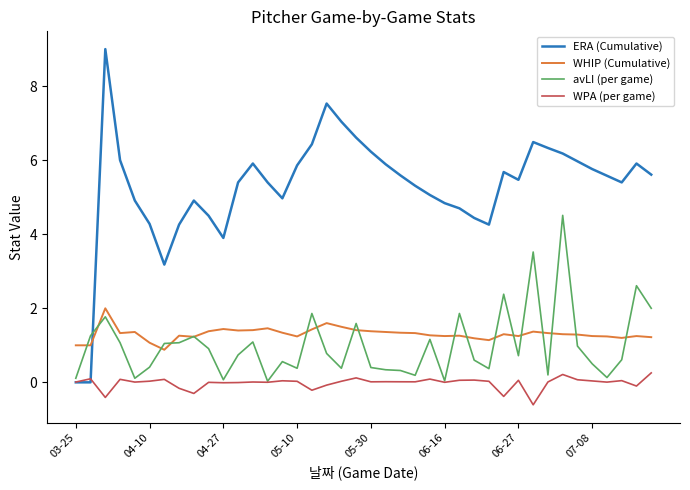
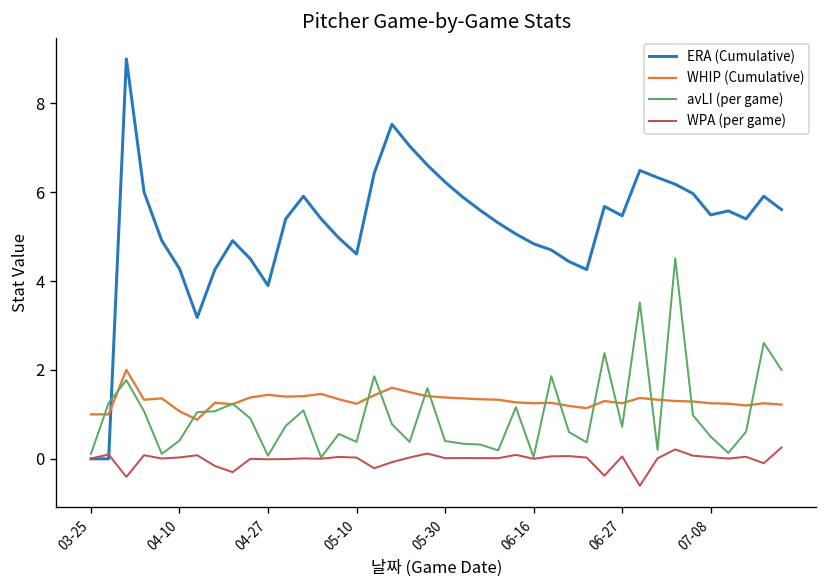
ERA (Cumulative), 05-10: 5.9 -> 4.6
ERA (Cumulative), 07-08: 5.8 -> 5.5
